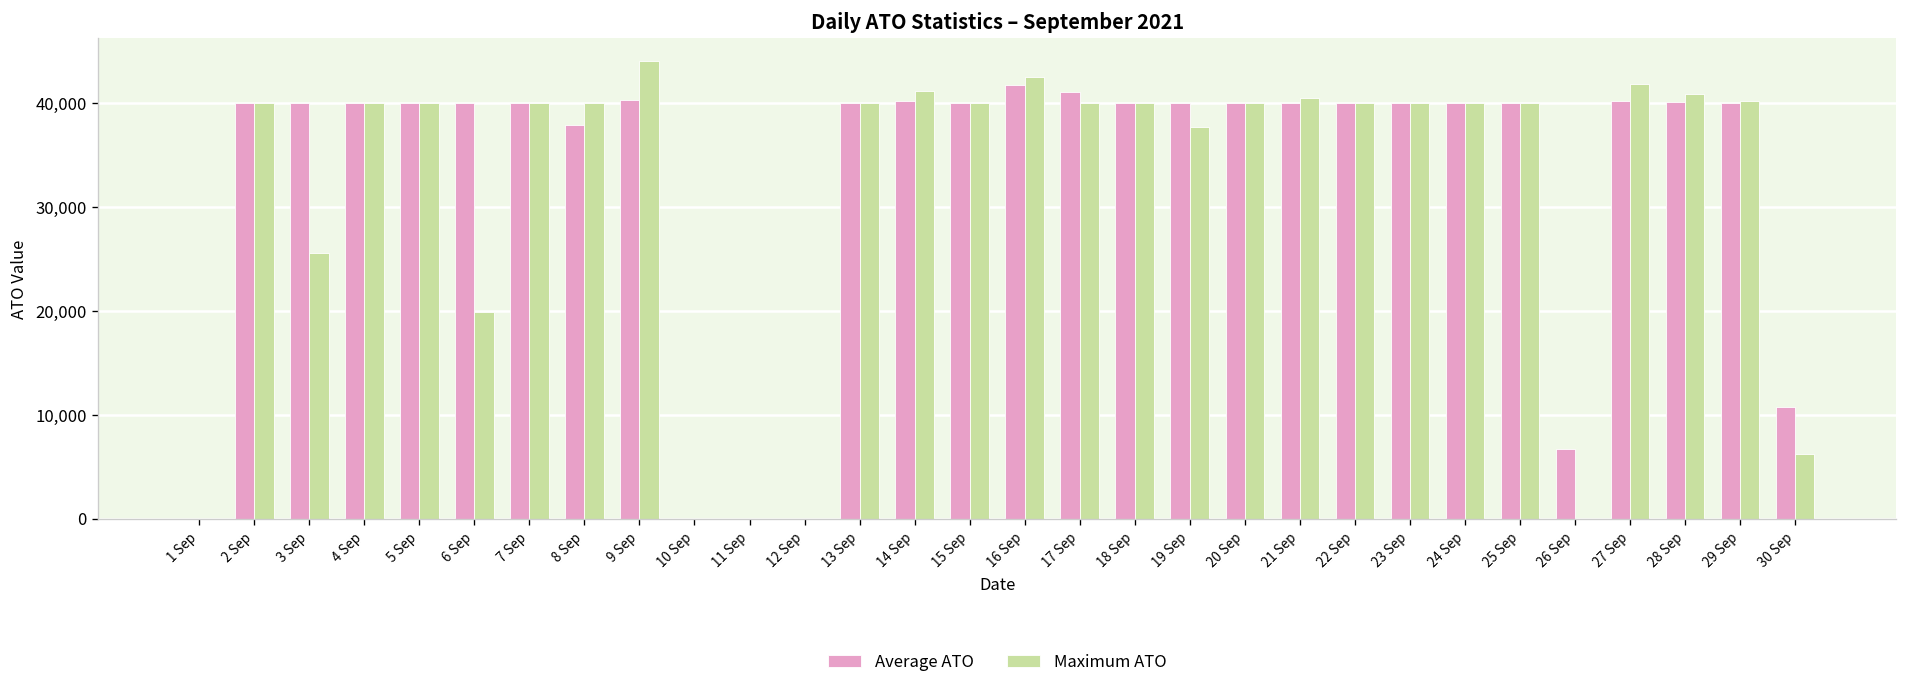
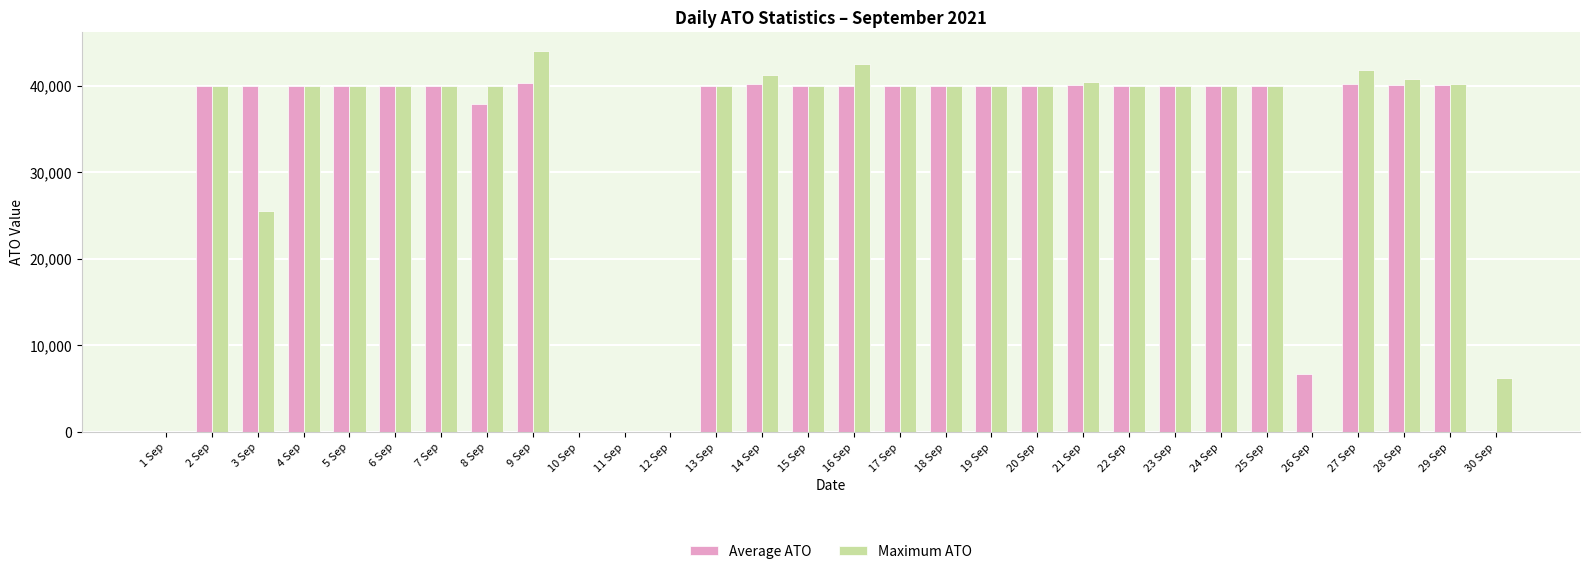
Maximum ATO, 6 Sep: 20,000 -> 40,000
Average ATO, 16 Sep: 42,000 -> 40,000
Average ATO, 17 Sep: 41,000 -> 40,000
Maximum ATO, 19 Sep: 38,000 -> 40,000
Average ATO, 30 Sep: 11,000 -> 0
